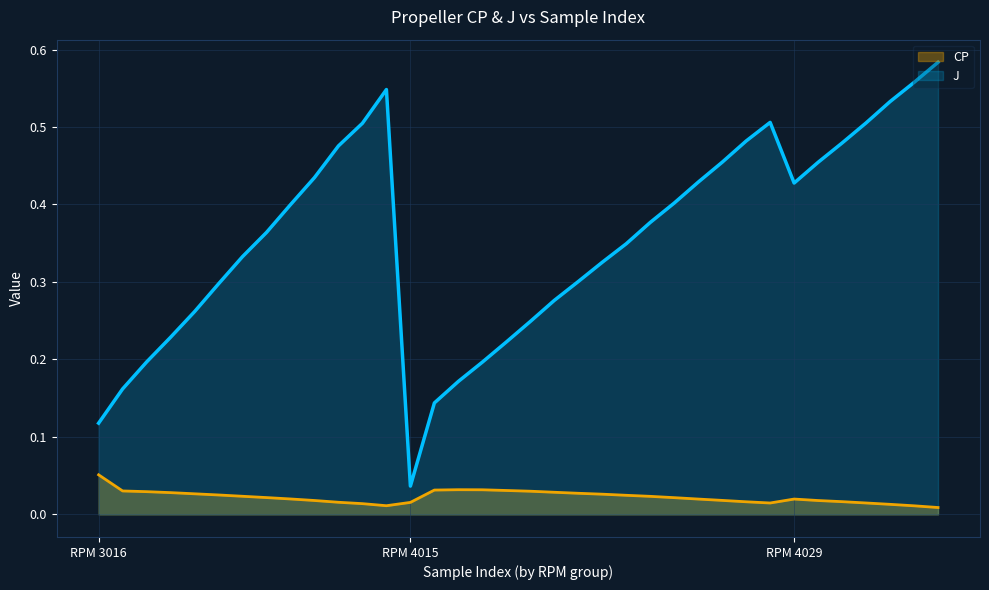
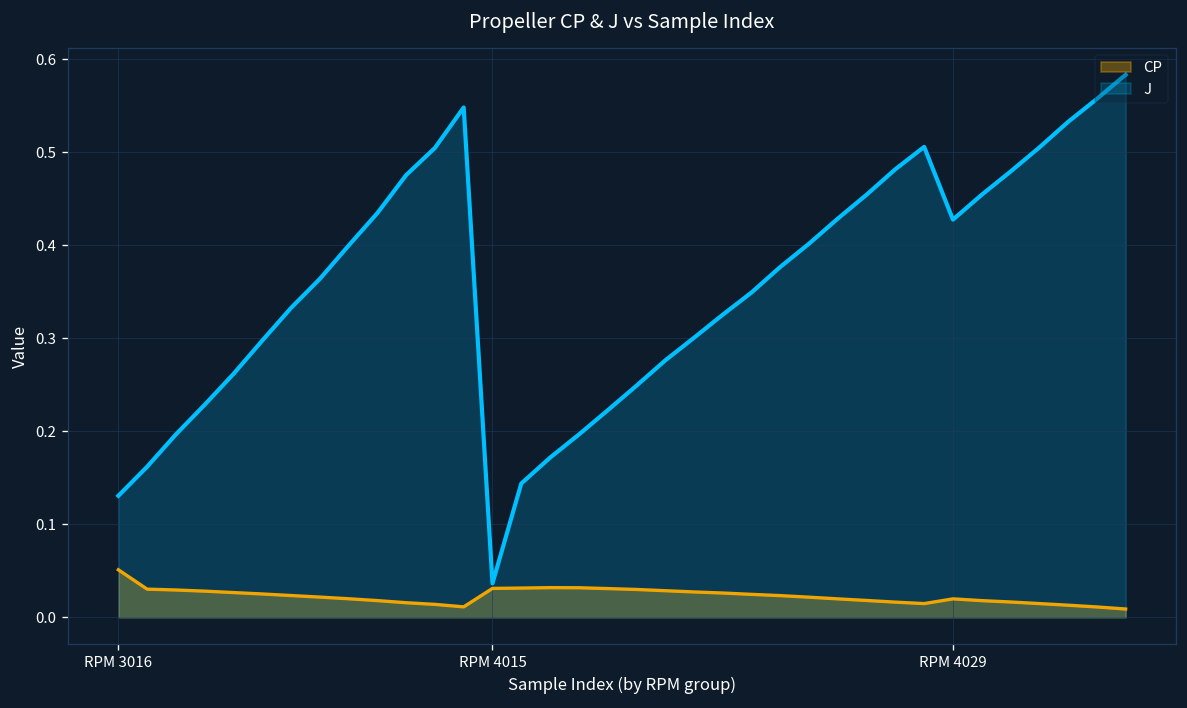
J, RPM 3016: 0.12 -> 0.13
CP, RPM 4015: 0.02 -> 0.03
